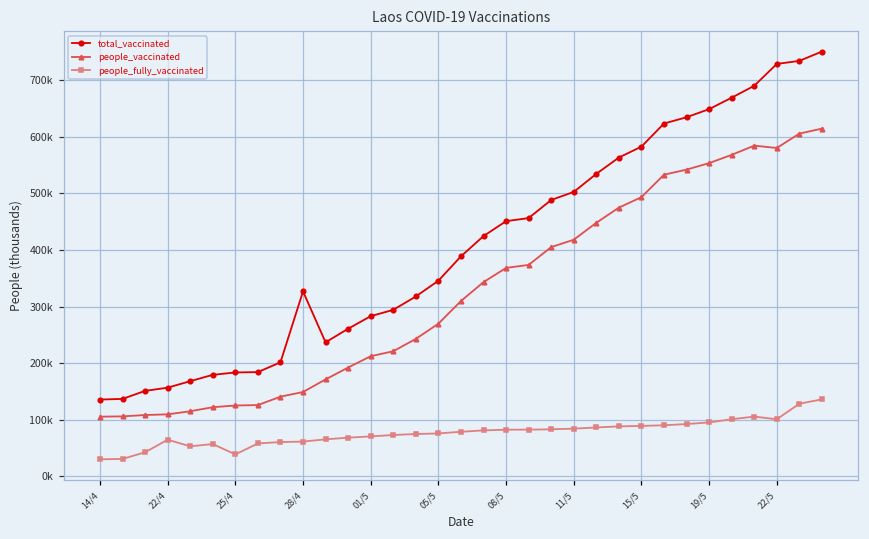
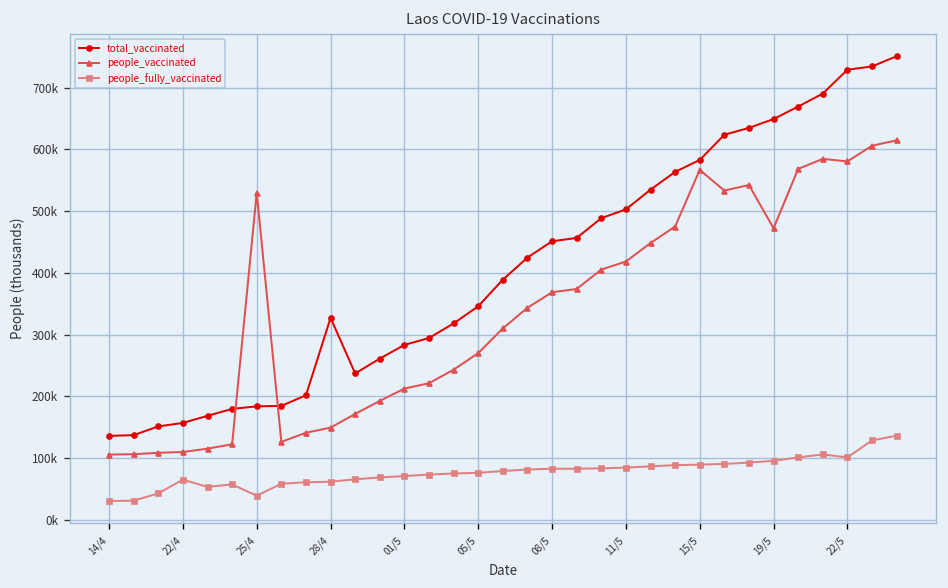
people_vaccinated, 25/4: 130000 -> 530000
people_vaccinated, 15/5: 490000 -> 570000
people_vaccinated, 19/5: 550000 -> 470000
